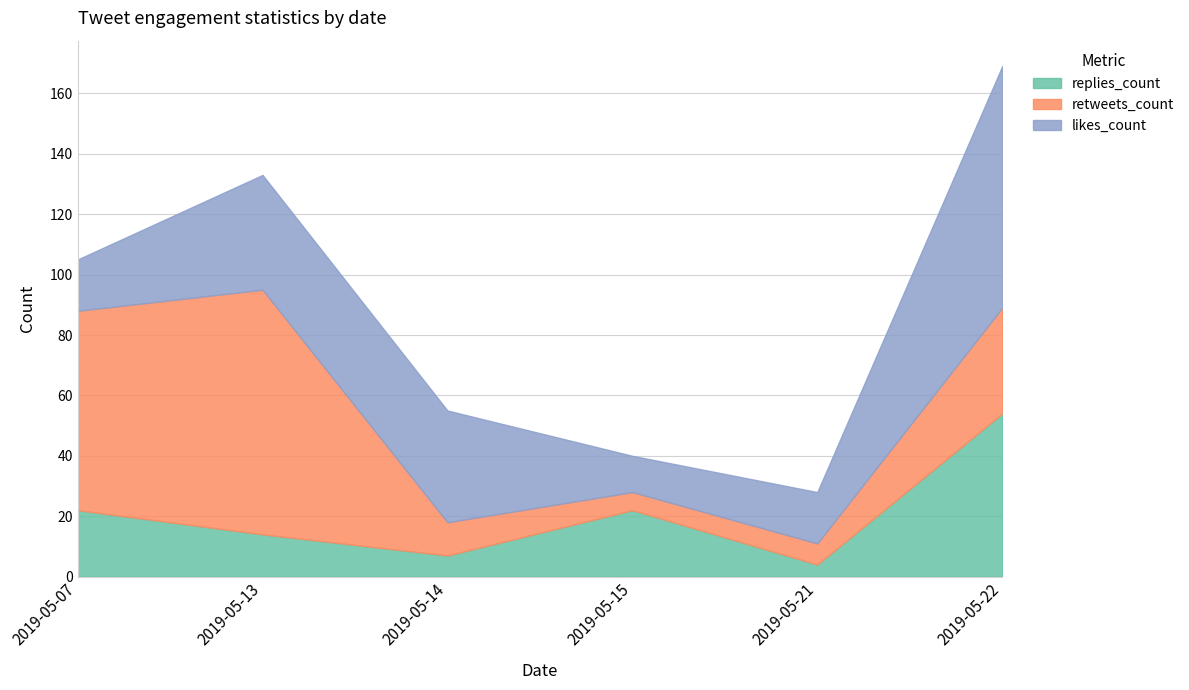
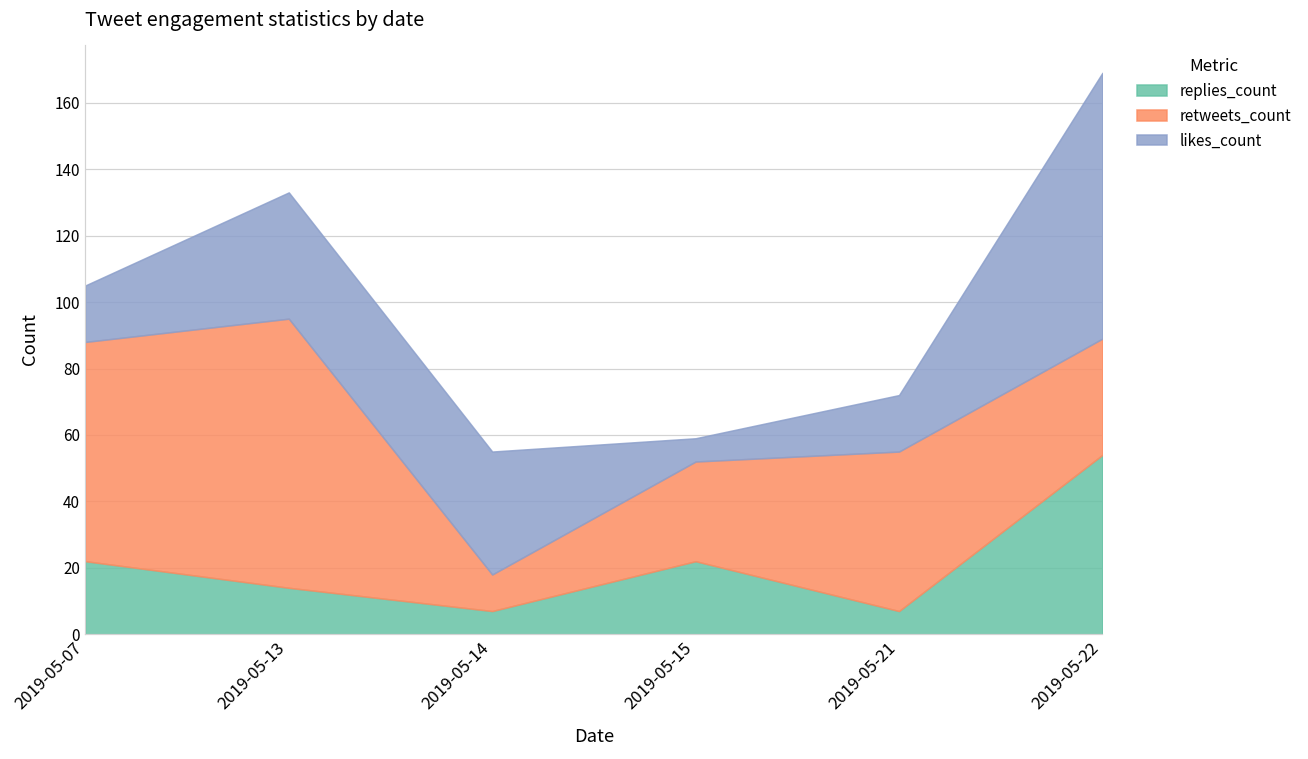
retweets_count, 2019-05-15: 6 -> 30
likes_count, 2019-05-15: 12 -> 7
replies_count, 2019-05-21: 4 -> 7
retweets_count, 2019-05-21: 7 -> 48
